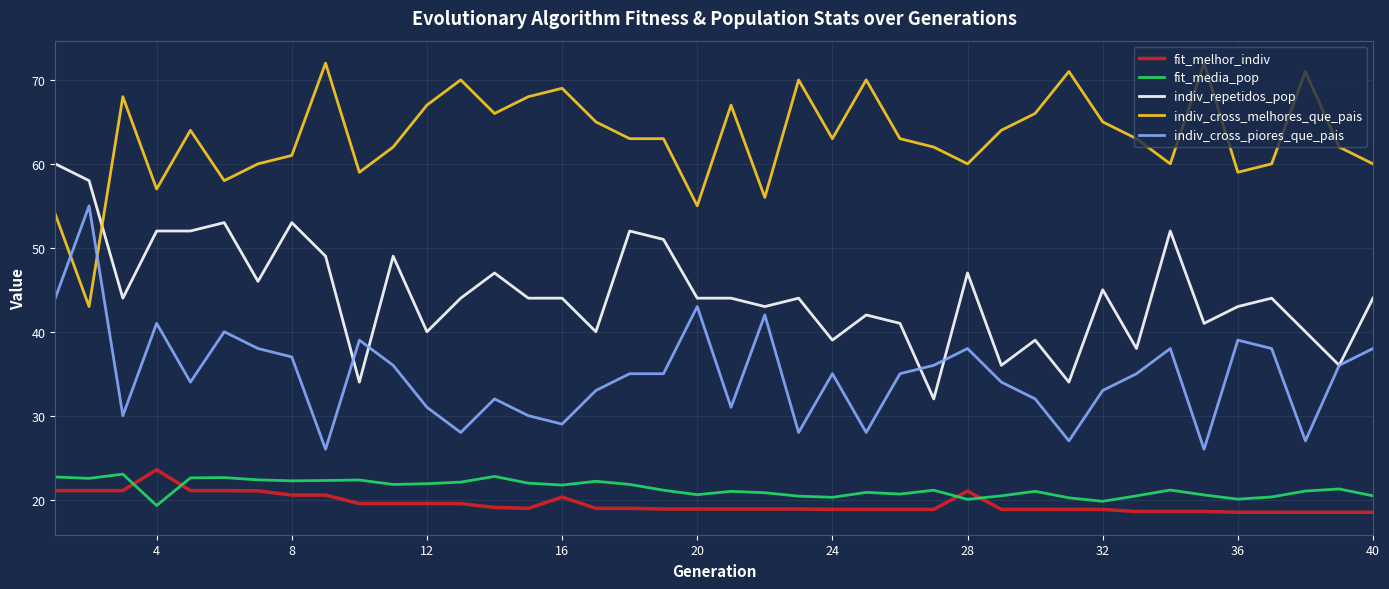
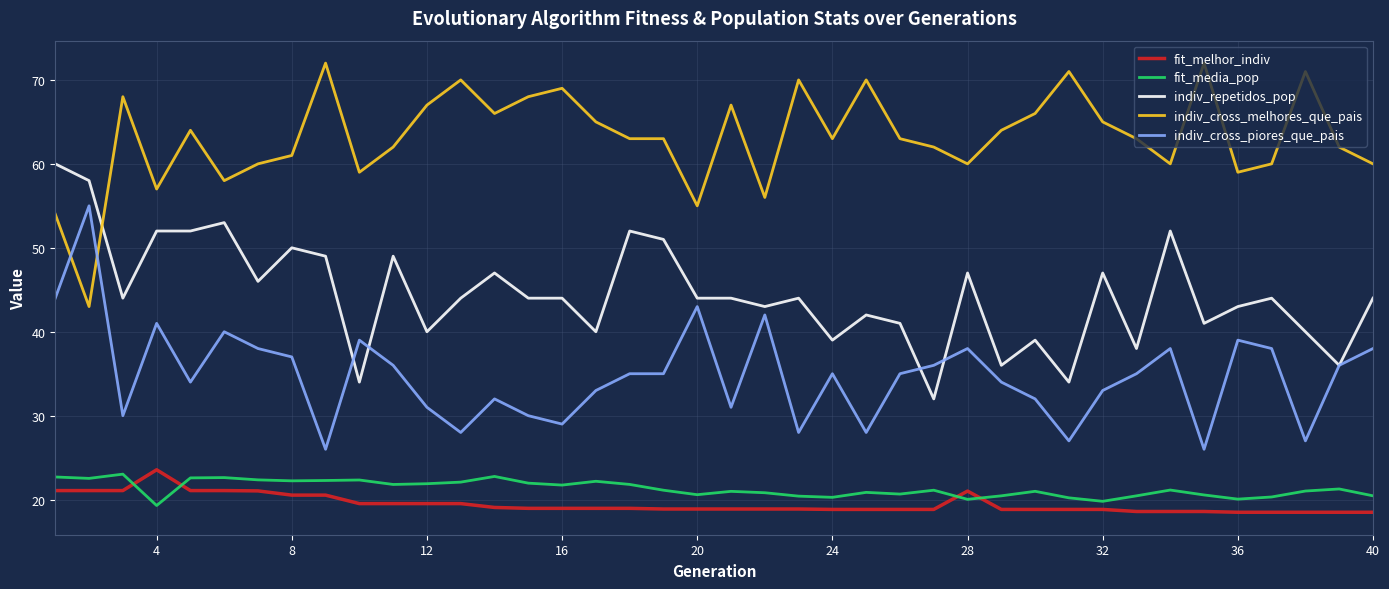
indiv_repetidos_pop, 8: 53 -> 50
fit_melhor_indiv, 16: 20 -> 19
indiv_repetidos_pop, 32: 45 -> 47
